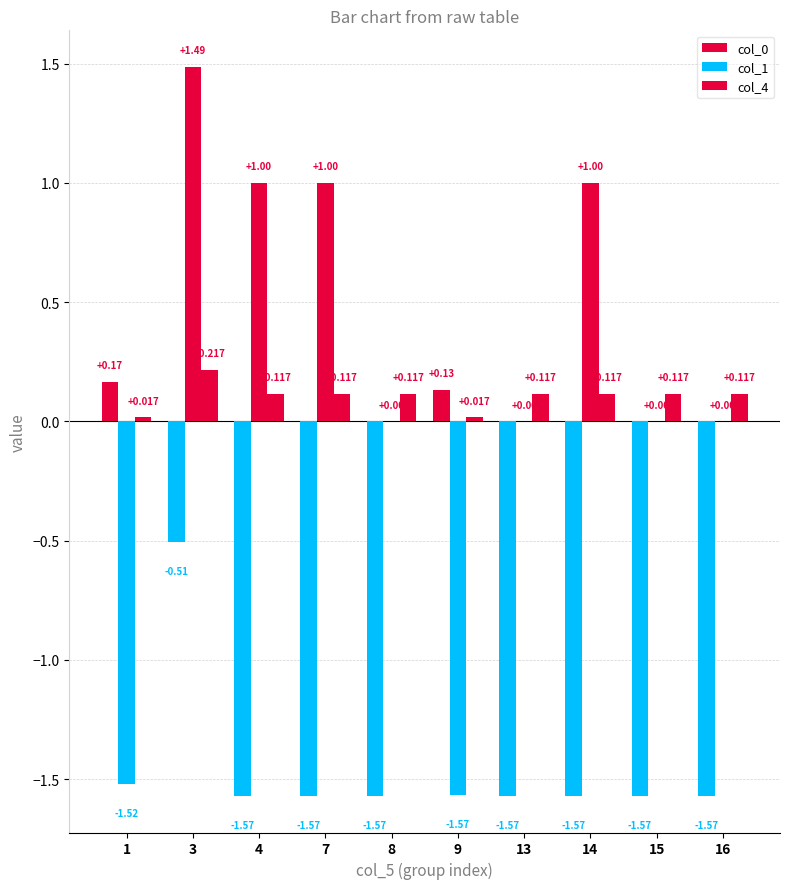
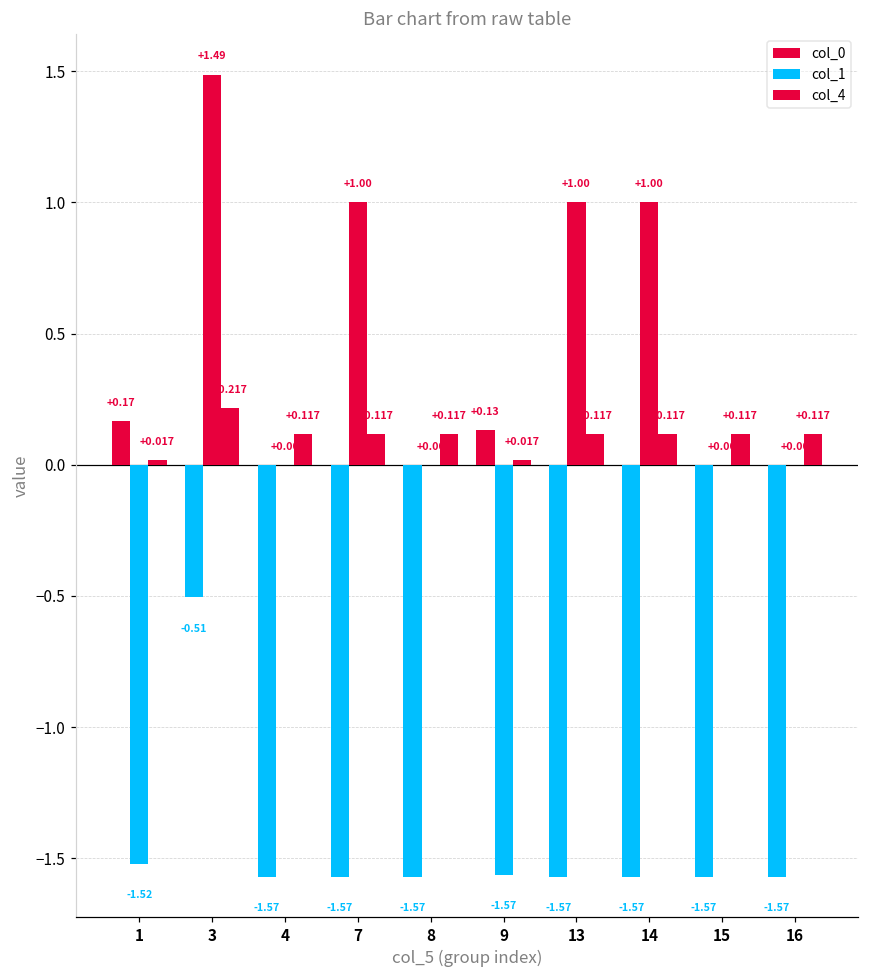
col_1, 4: +1.00 -> +0.00
col_1, 13: +0.00 -> +1.00
